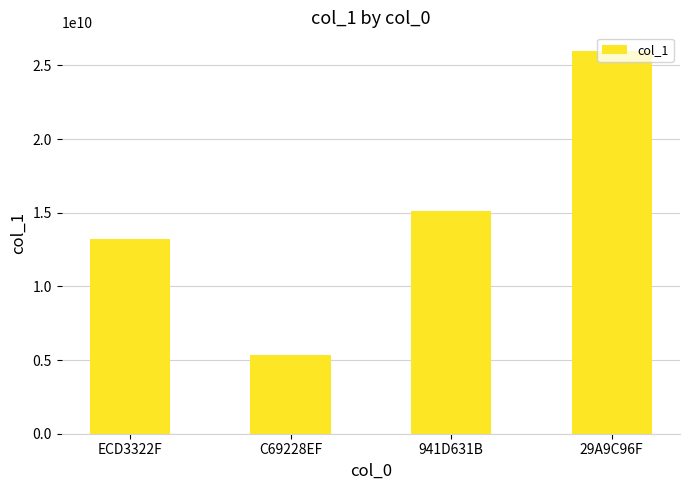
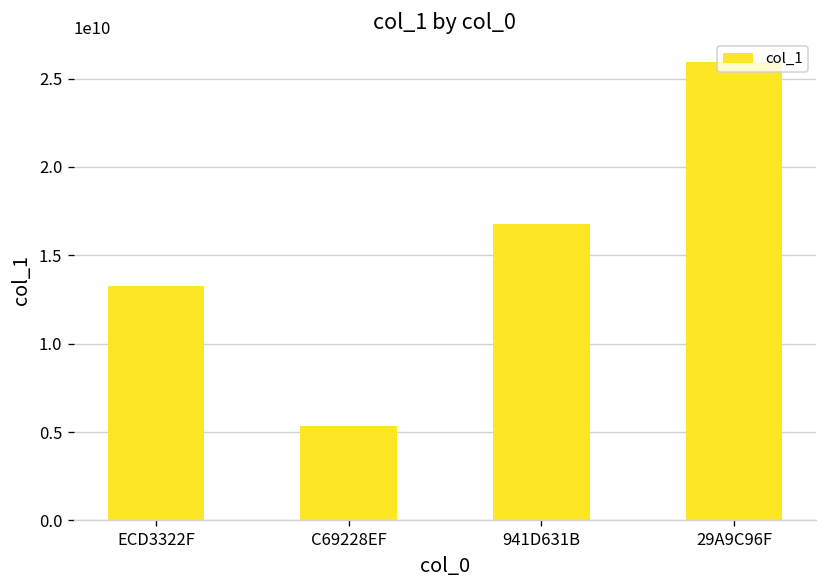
941D631B: 15100000000 -> 16800000000
